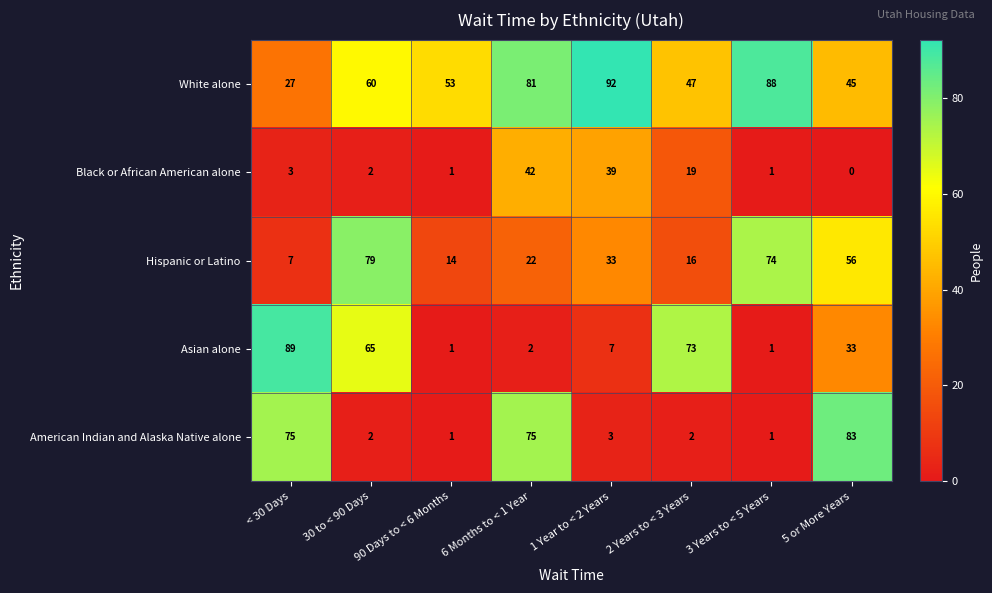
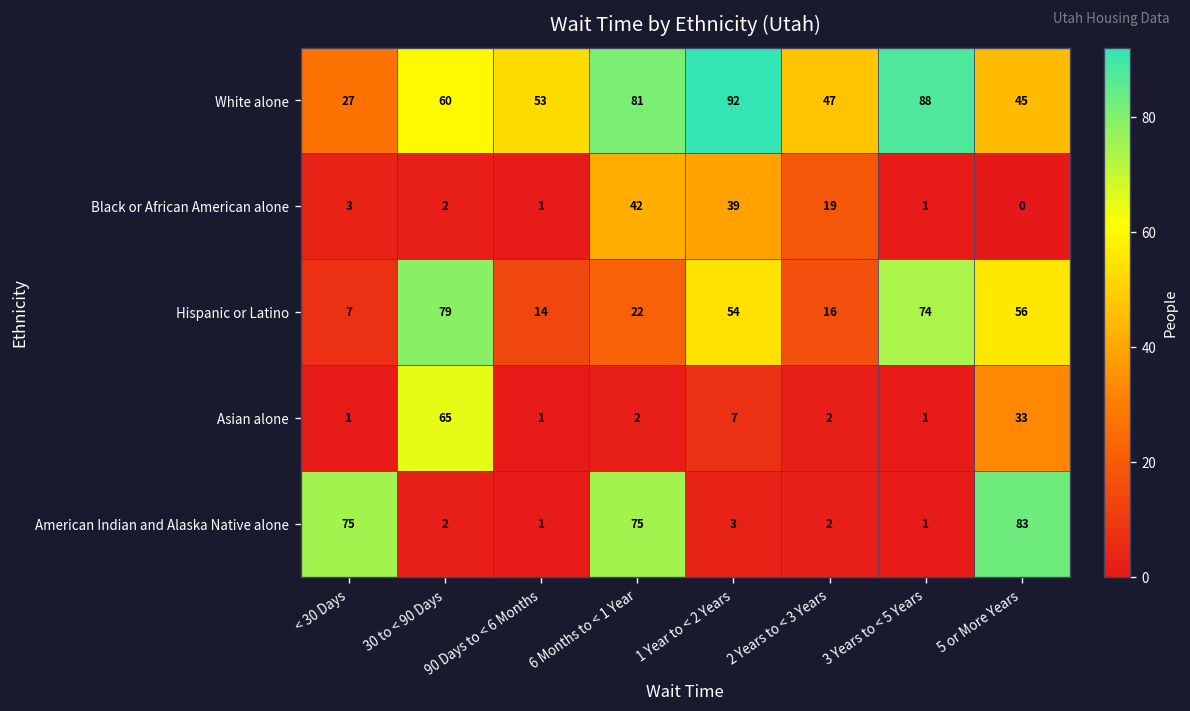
Hispanic or Latino, 1 Year to < 2 Years: 33 -> 54
Asian alone, < 30 Days: 89 -> 1
Asian alone, 2 Years to < 3 Years: 73 -> 2
